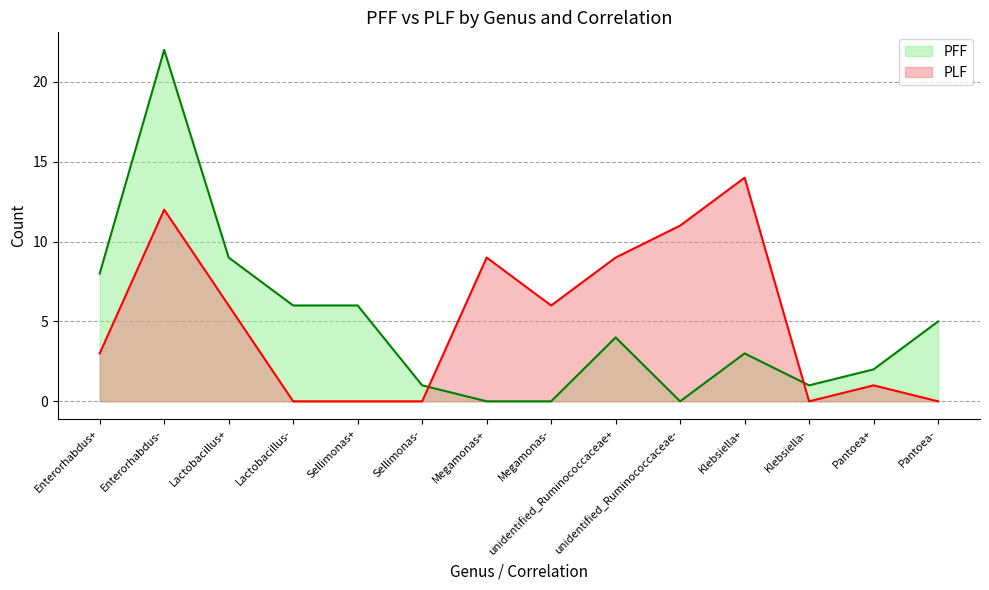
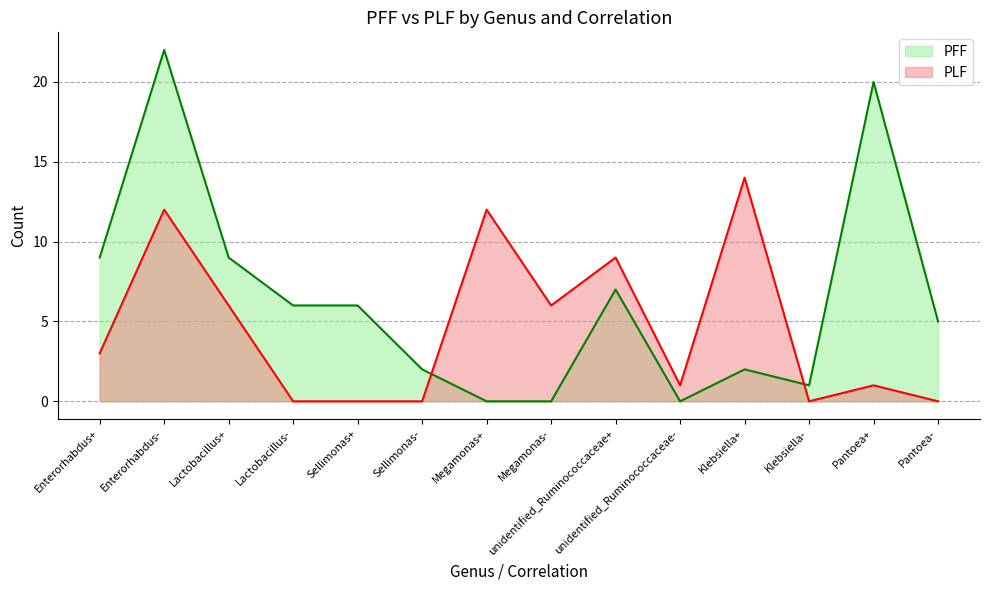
PFF, Enterorhabdus+: 8 -> 9
PFF, Sellimonas-: 1 -> 2
PLF, Megamonas+: 9 -> 12
PFF, unidentified_Ruminococcaceae+: 4 -> 7
PLF, unidentified_Ruminococcaceae-: 11 -> 1
PFF, Klebsiella+: 3 -> 2
PFF, Pantoea+: 2 -> 20
